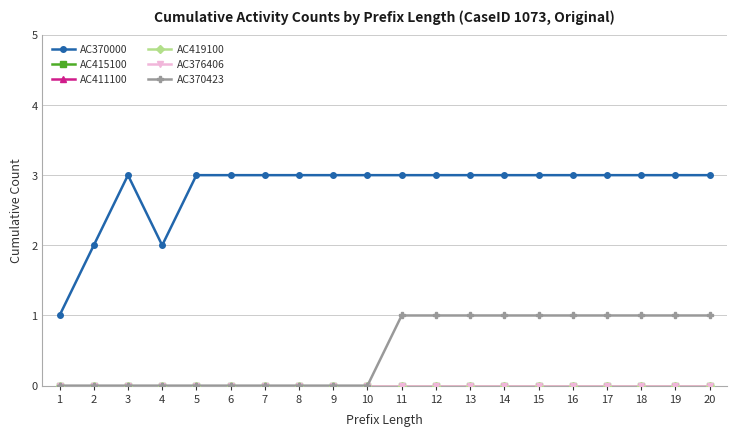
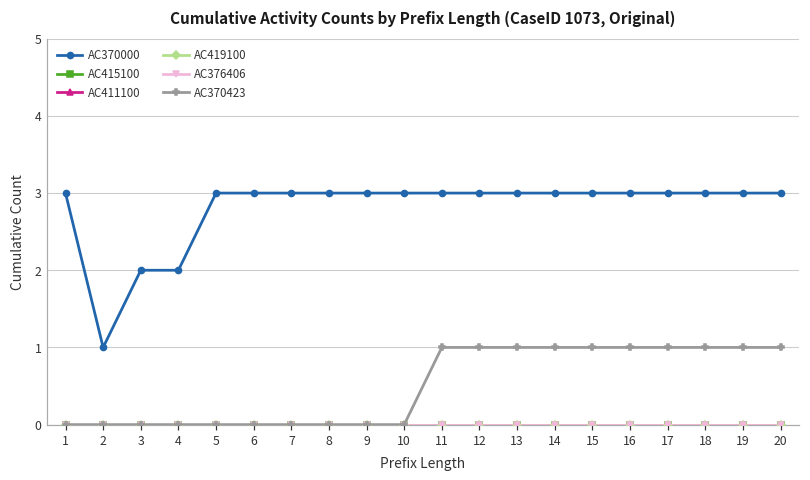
AC370000, 1: 1 -> 3
AC370000, 2: 2 -> 1
AC370000, 3: 3 -> 2
